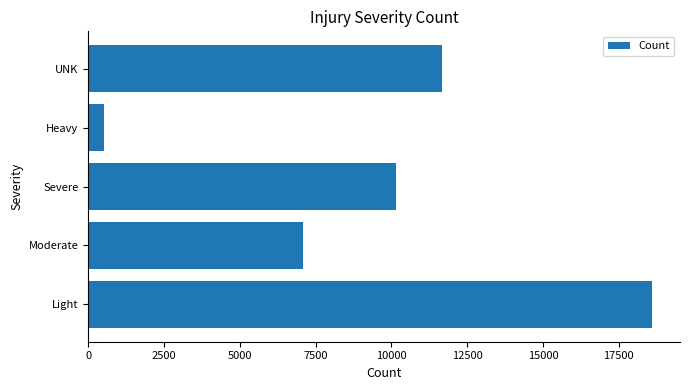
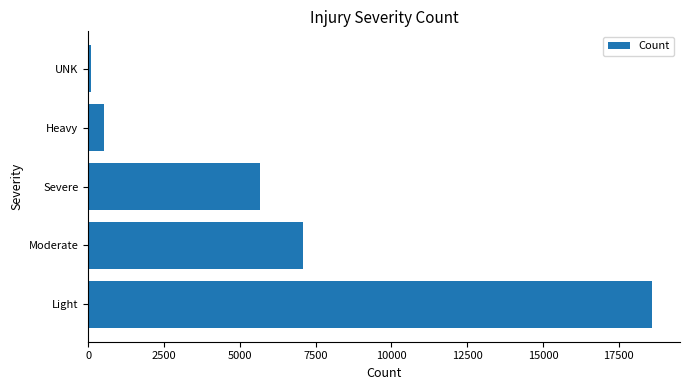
UNK: 11700 -> 100
Severe: 10100 -> 5700
